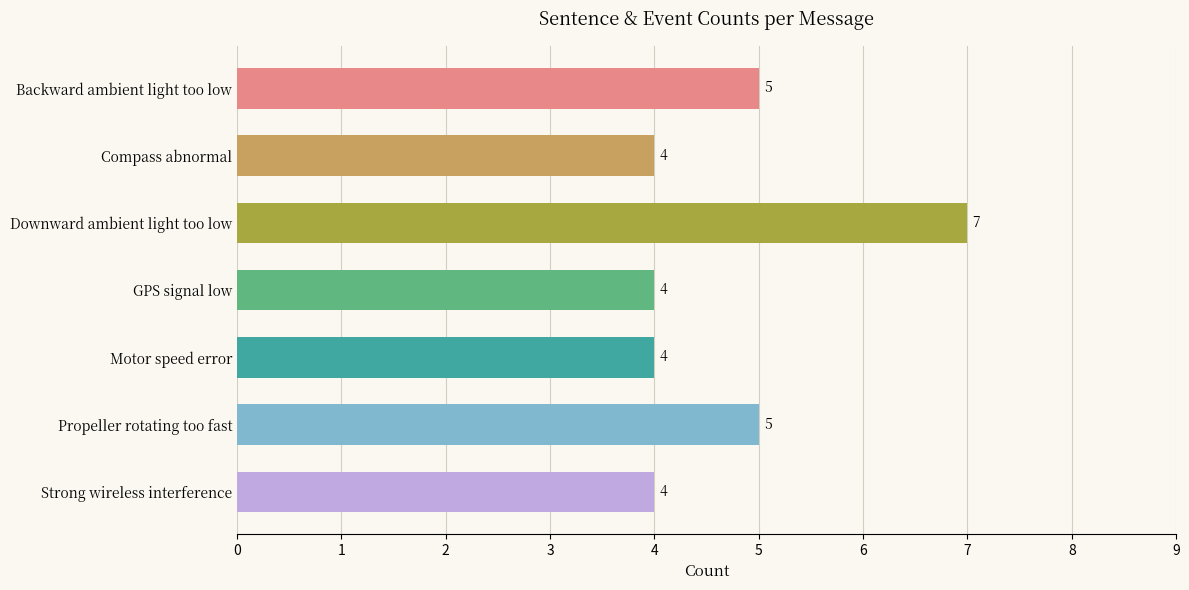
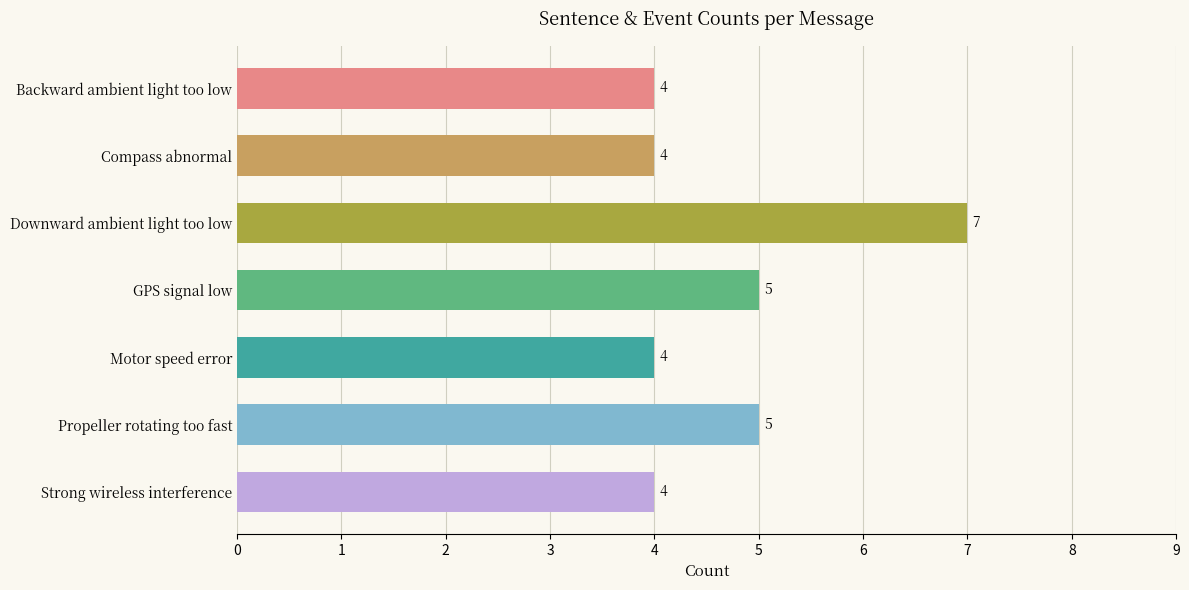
Backward ambient light too low: 5 -> 4
GPS signal low: 4 -> 5
